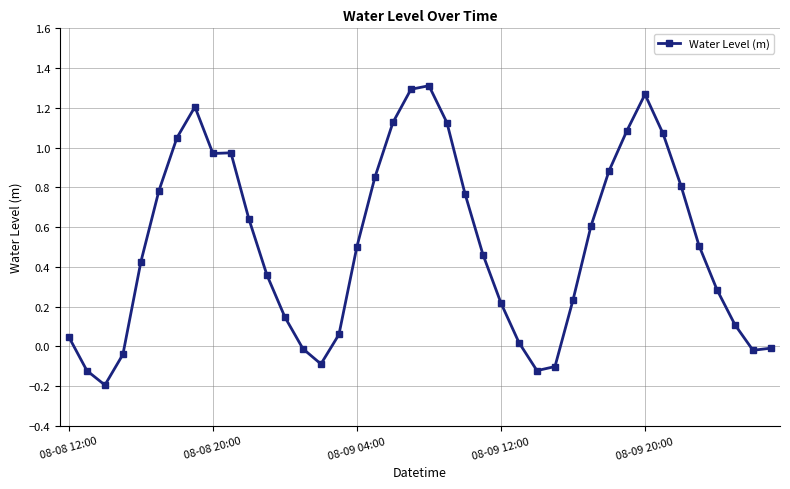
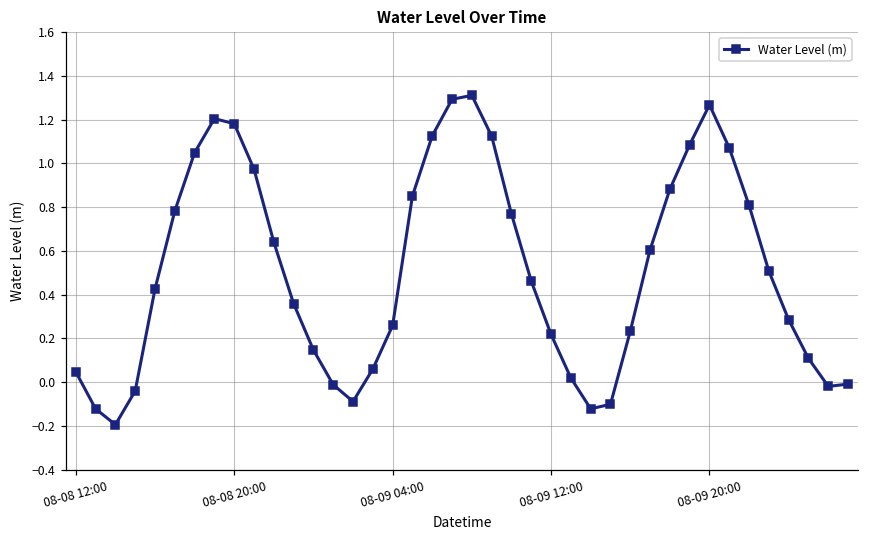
08-08 20:00: 0.97 -> 1.18
08-09 04:00: 0.50 -> 0.26
